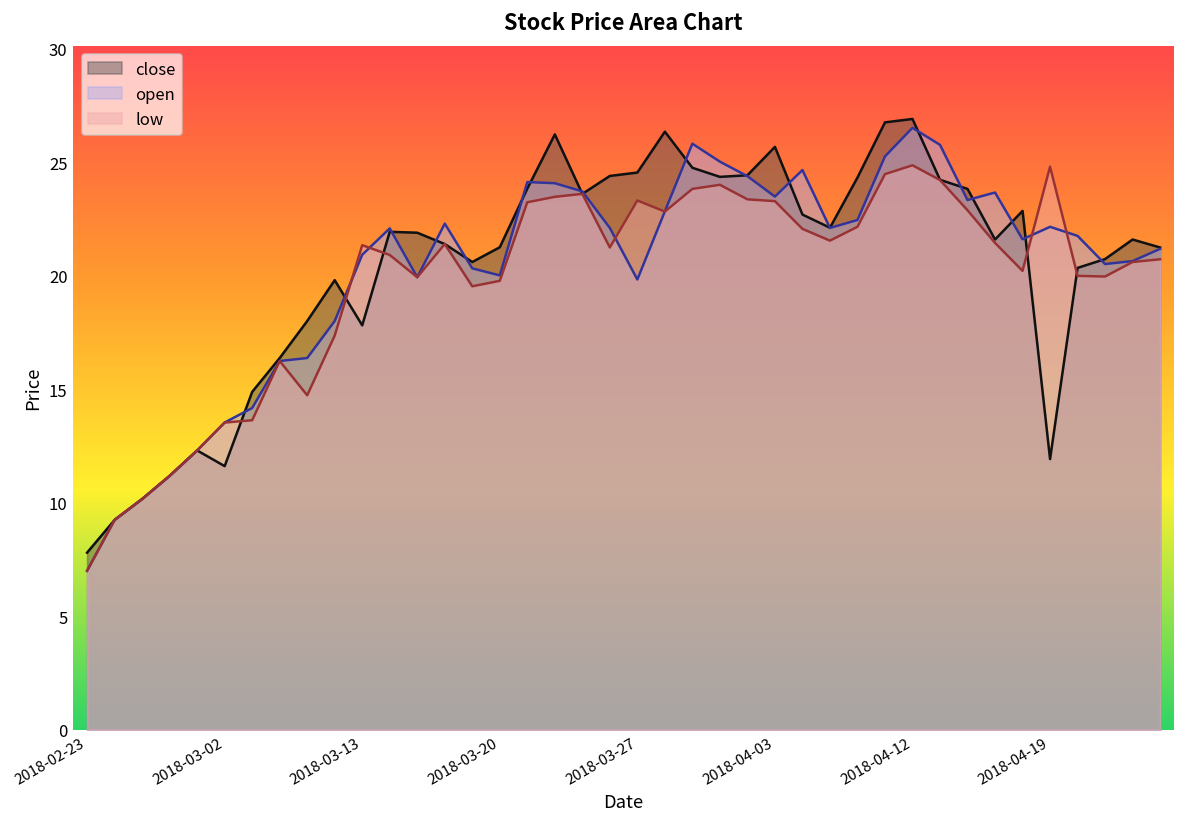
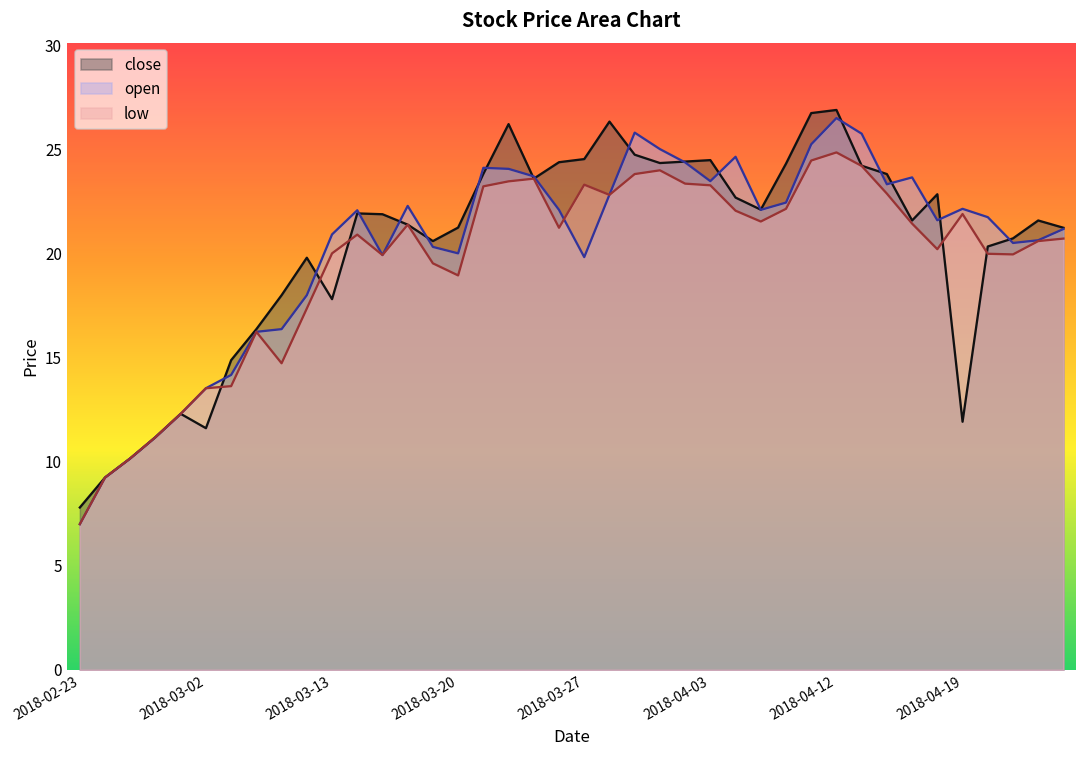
low, 2018-03-13: 21.3 -> 20.0
low, 2018-03-20: 19.8 -> 19.0
close, 2018-04-03: 25.7 -> 24.5
low, 2018-04-19: 24.8 -> 21.9
